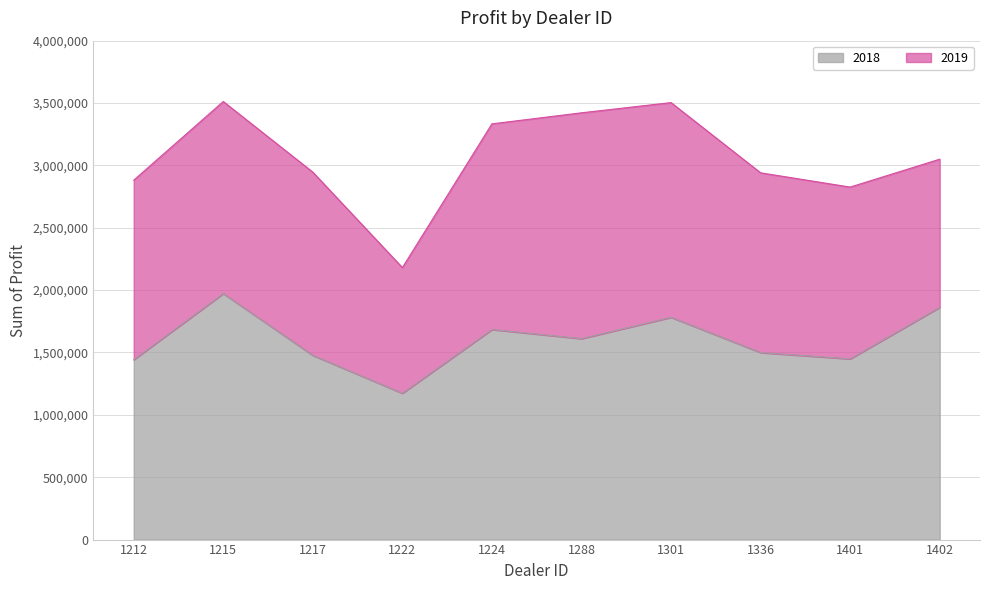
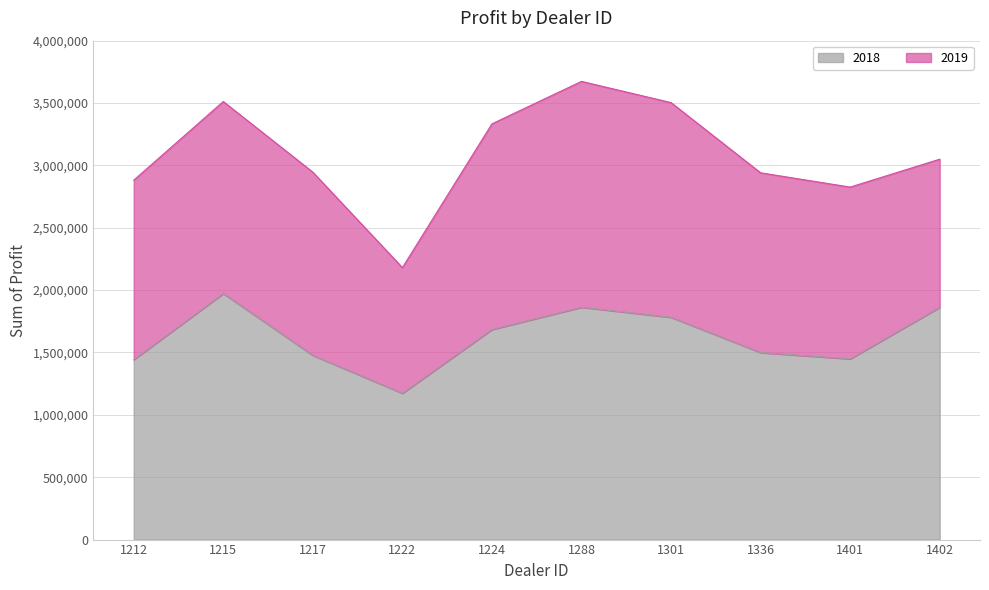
2018, 1288: 1,610,000 -> 1,860,000
